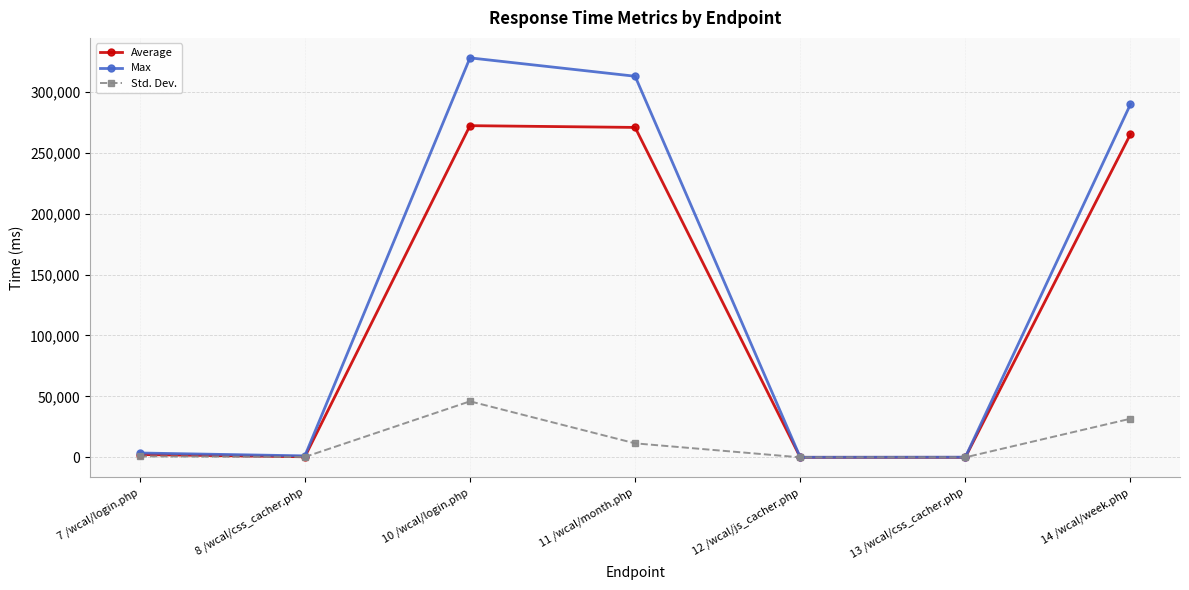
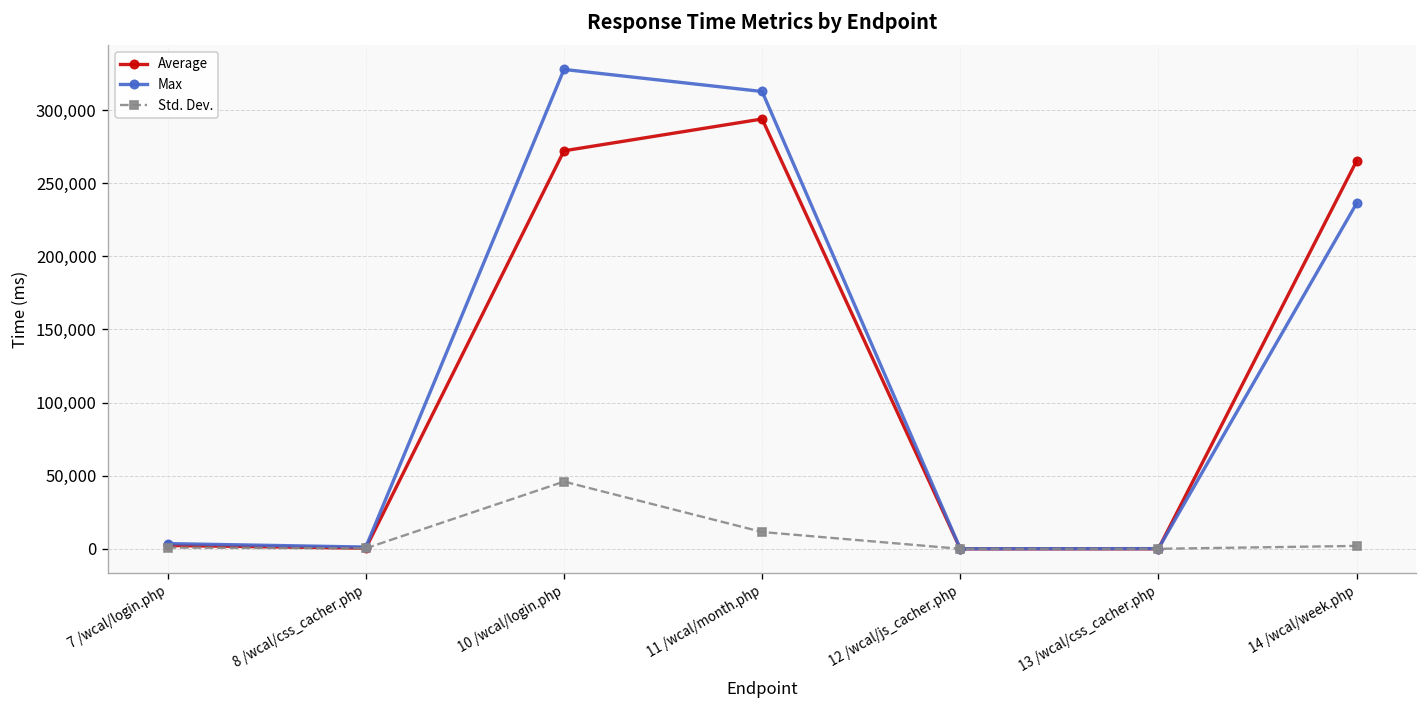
Average, 11 /wcal/month.php: 271,000 -> 294,000
Max, 14 /wcal/week.php: 290,000 -> 236,000
Std. Dev., 14 /wcal/week.php: 32,000 -> 2,000
